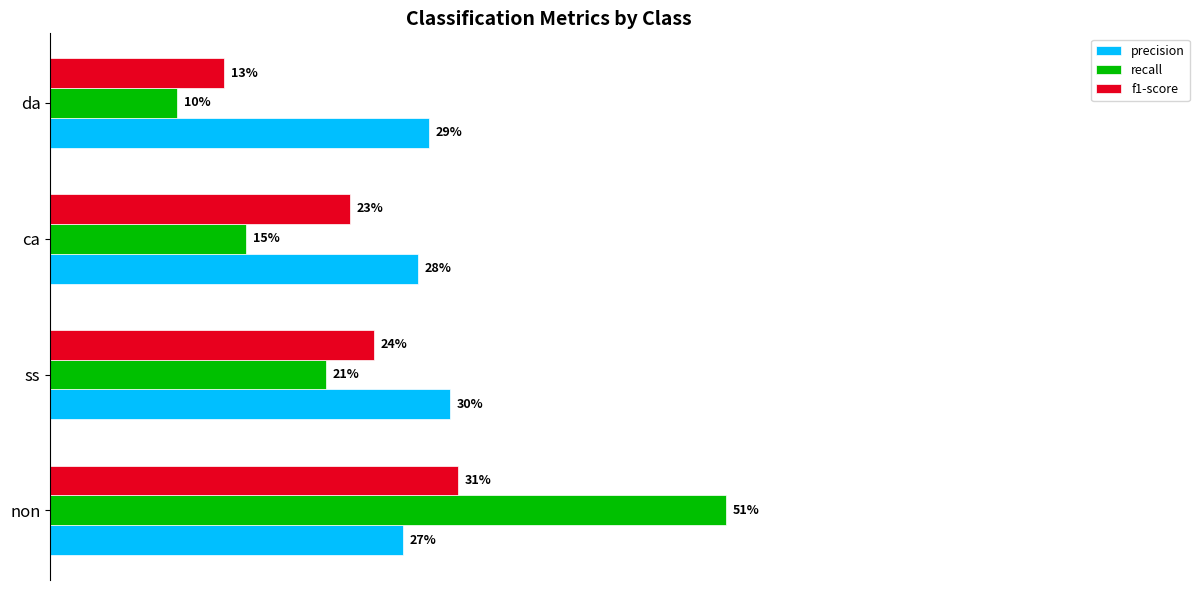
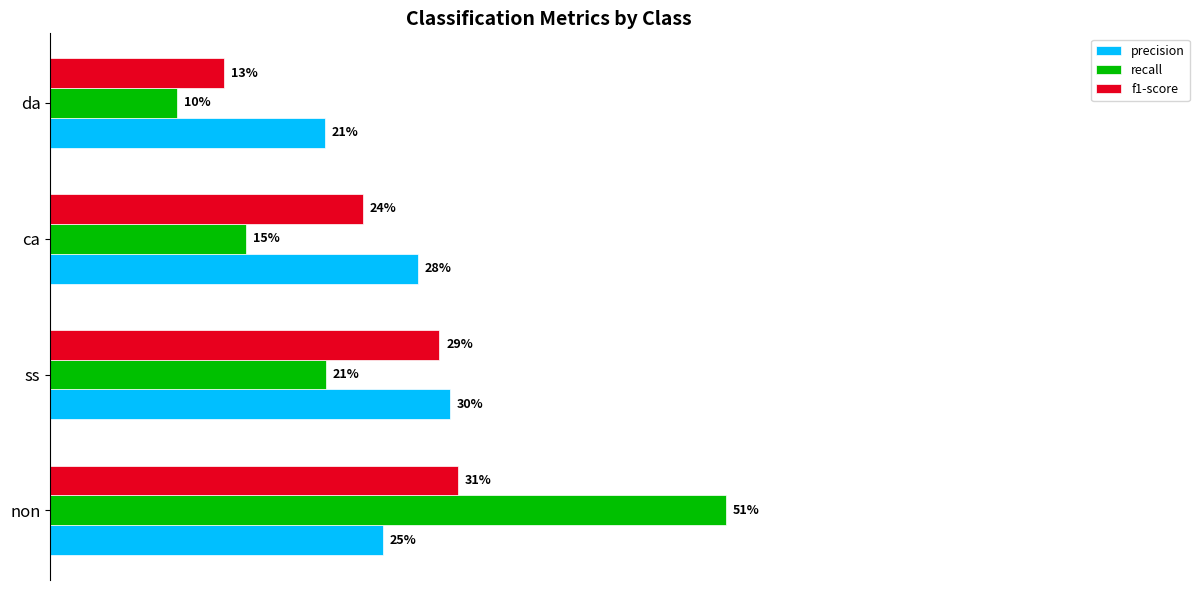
precision, da: 29% -> 21%
f1-score, ca: 23% -> 24%
f1-score, ss: 24% -> 29%
precision, non: 27% -> 25%
